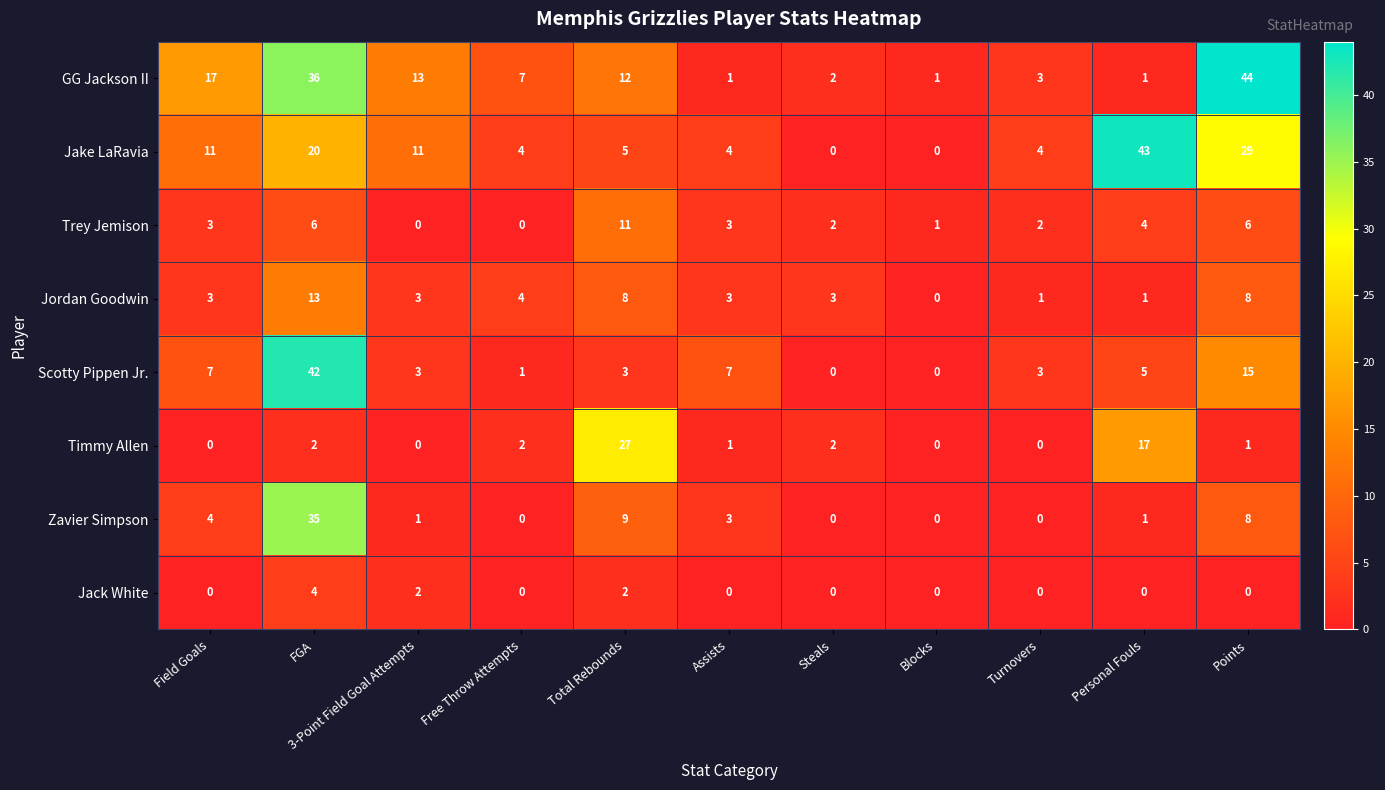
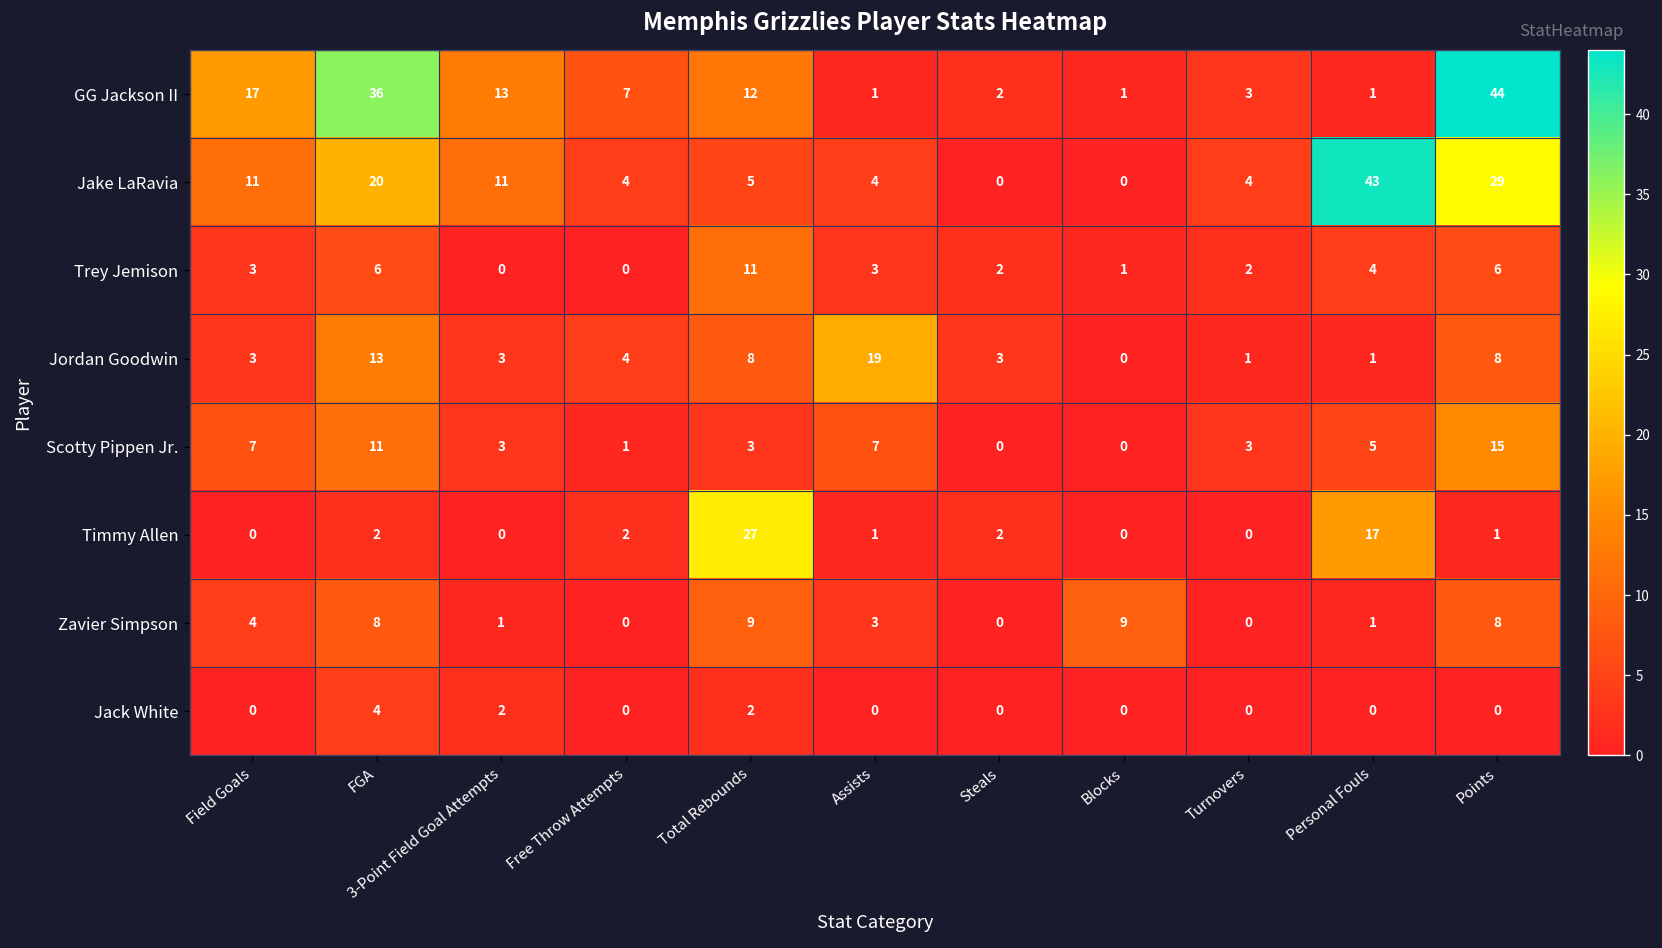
Jordan Goodwin, Assists: 3 -> 19
Scotty Pippen Jr., FGA: 42 -> 11
Zavier Simpson, FGA: 35 -> 8
Zavier Simpson, Blocks: 0 -> 9
